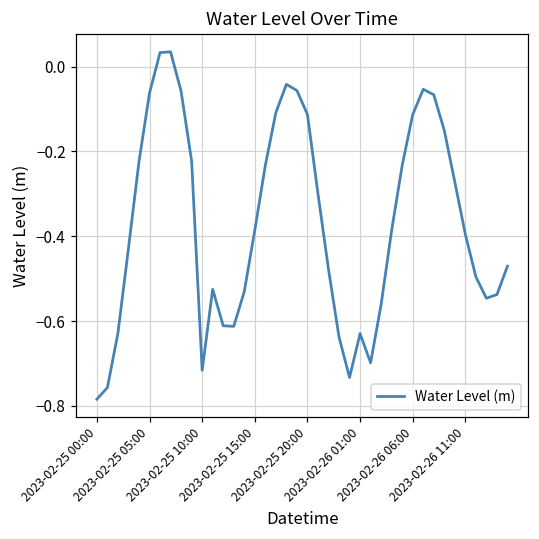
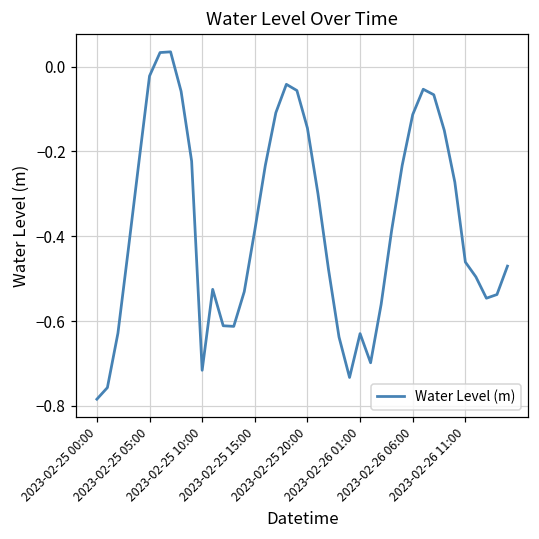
2023-02-25 05:00: -0.06 -> -0.02
2023-02-25 20:00: -0.11 -> -0.15
2023-02-26 11:00: -0.40 -> -0.46
